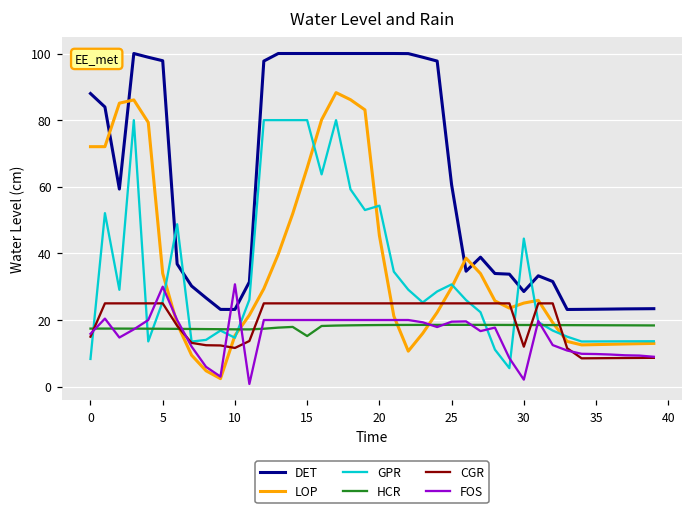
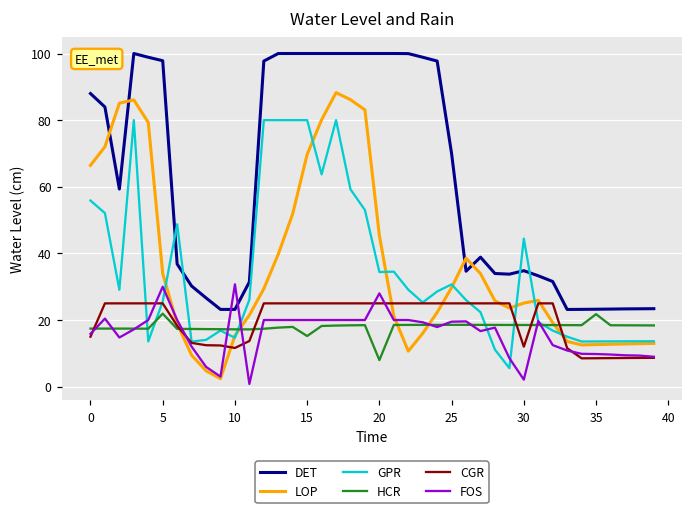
LOP, 0: 72 -> 66
GPR, 0: 8 -> 56
HCR, 5: 17 -> 22
LOP, 15: 66 -> 70
GPR, 20: 54 -> 34
HCR, 20: 18 -> 8
FOS, 20: 20 -> 28
DET, 25: 61 -> 70
DET, 30: 29 -> 35
HCR, 35: 18 -> 22
